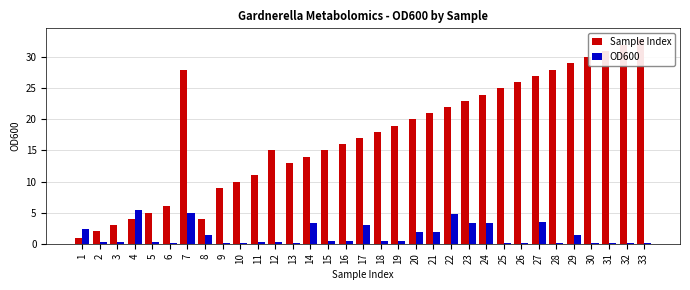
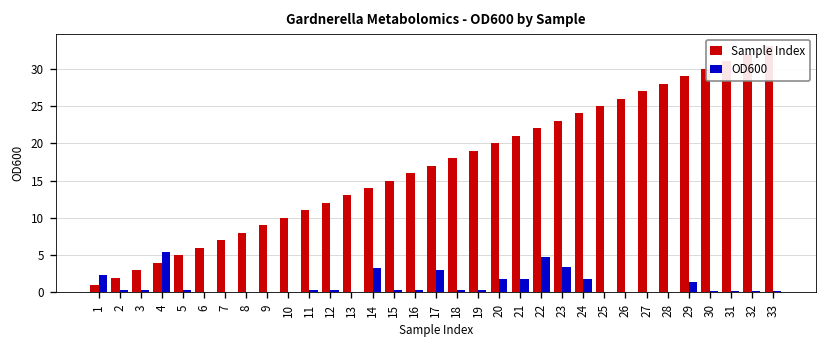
Sample Index, 7: 28 -> 7
OD600, 7: 5 -> 0
Sample Index, 8: 4 -> 8
OD600, 8: 1 -> 0
Sample Index, 12: 15 -> 12
OD600, 24: 3 -> 2
OD600, 27: 4 -> 0
